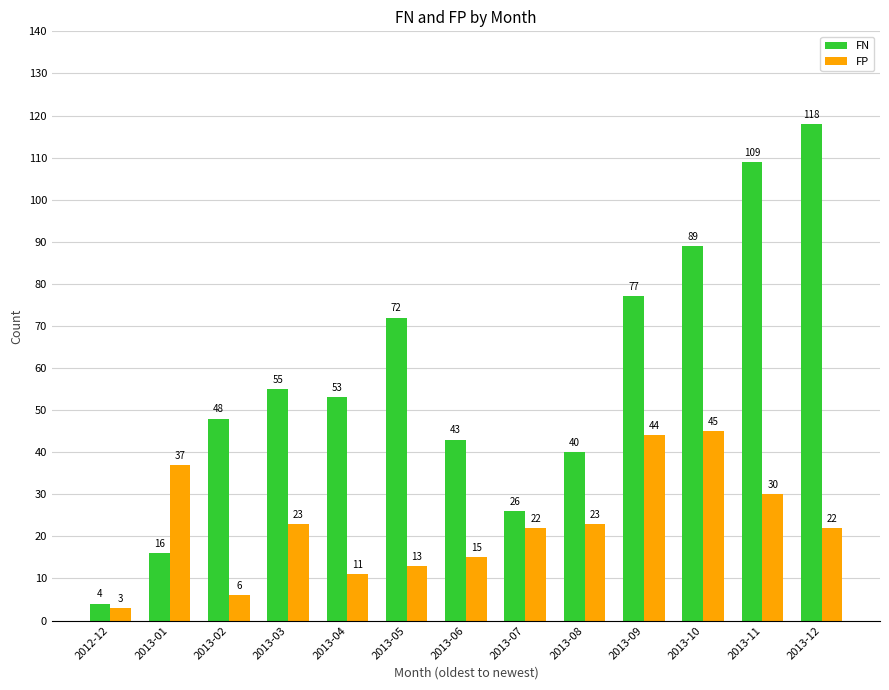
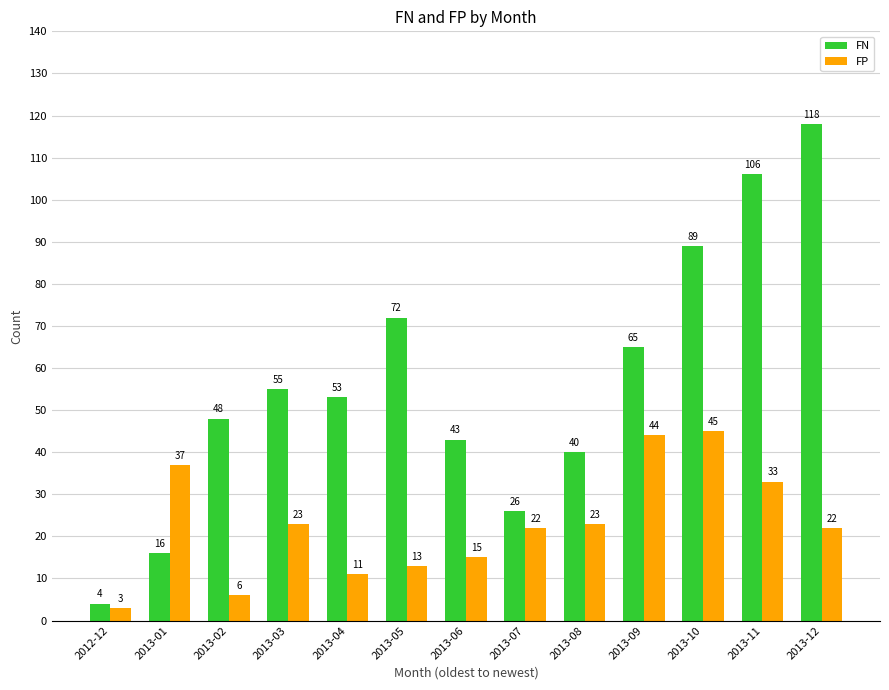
FN, 2013-09: 77 -> 65
FN, 2013-11: 109 -> 106
FP, 2013-11: 30 -> 33
